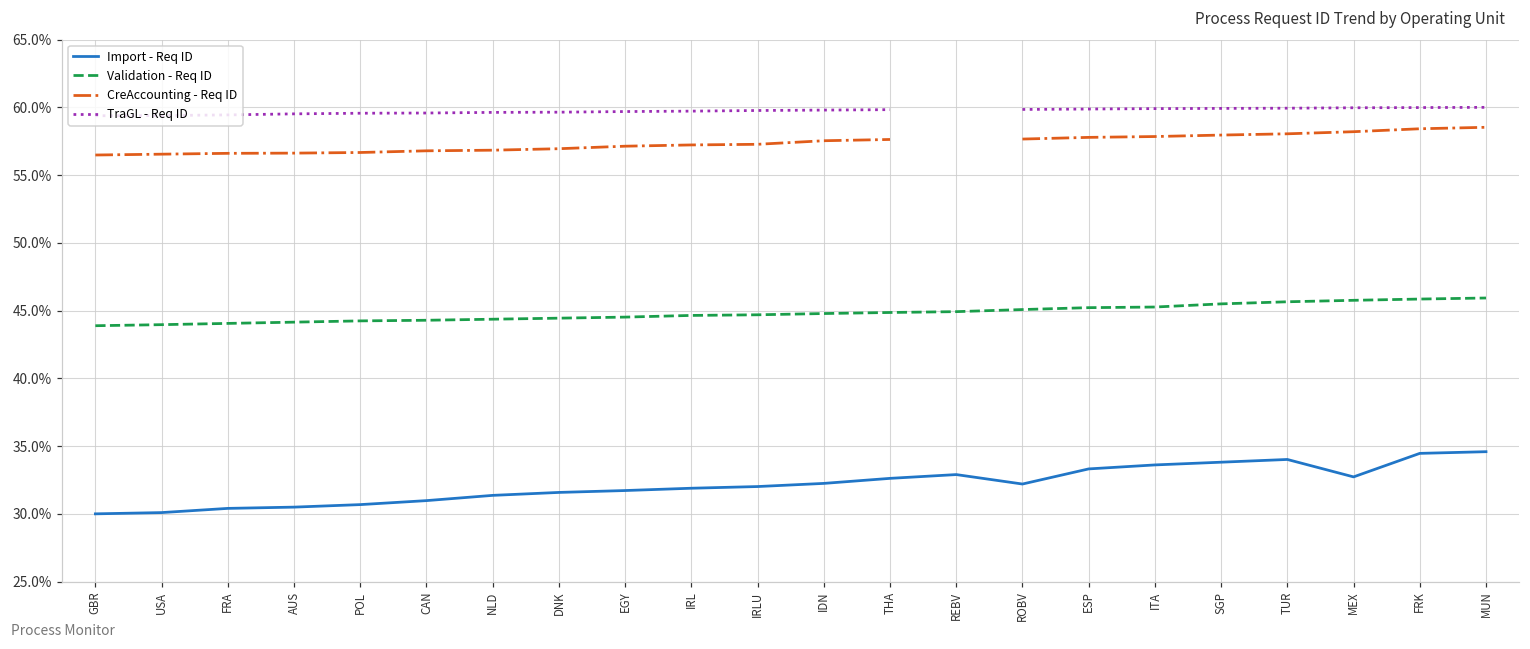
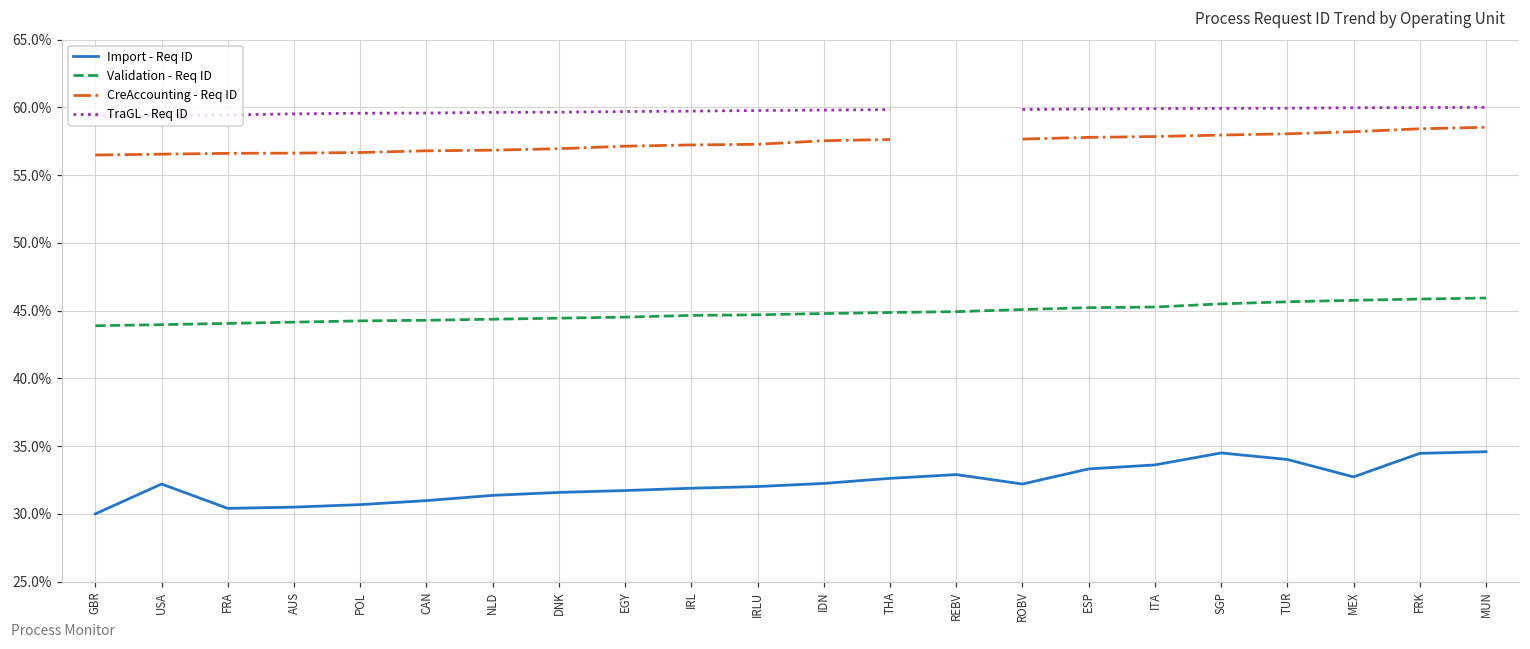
Import - Req ID, USA: 30.1% -> 32.2%
Import - Req ID, SGP: 33.8% -> 34.5%
